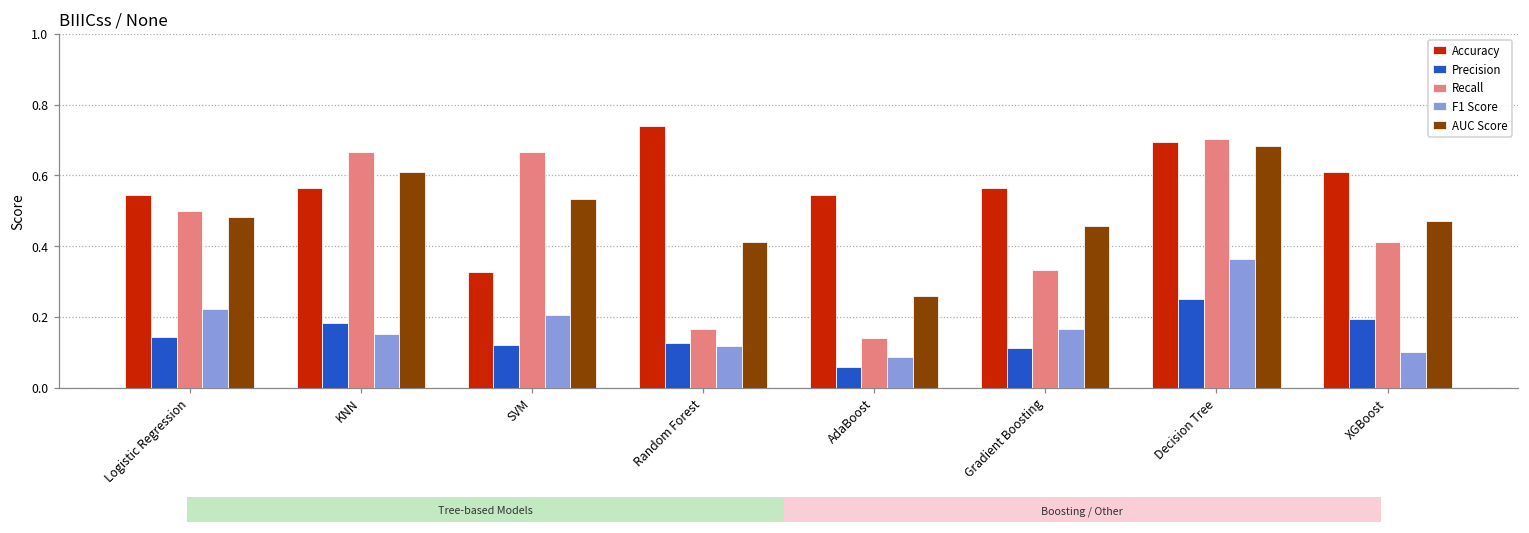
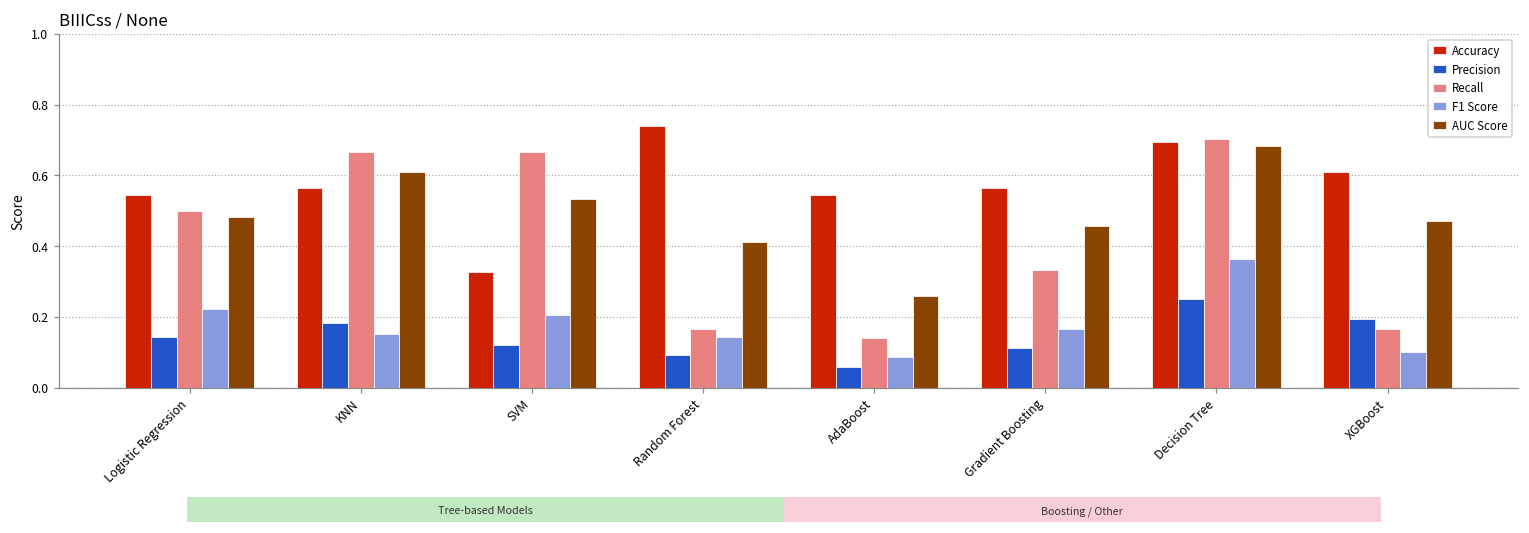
Precision, Random Forest: 0.13 -> 0.09
F1 Score, Random Forest: 0.12 -> 0.14
Recall, XGBoost: 0.41 -> 0.17
